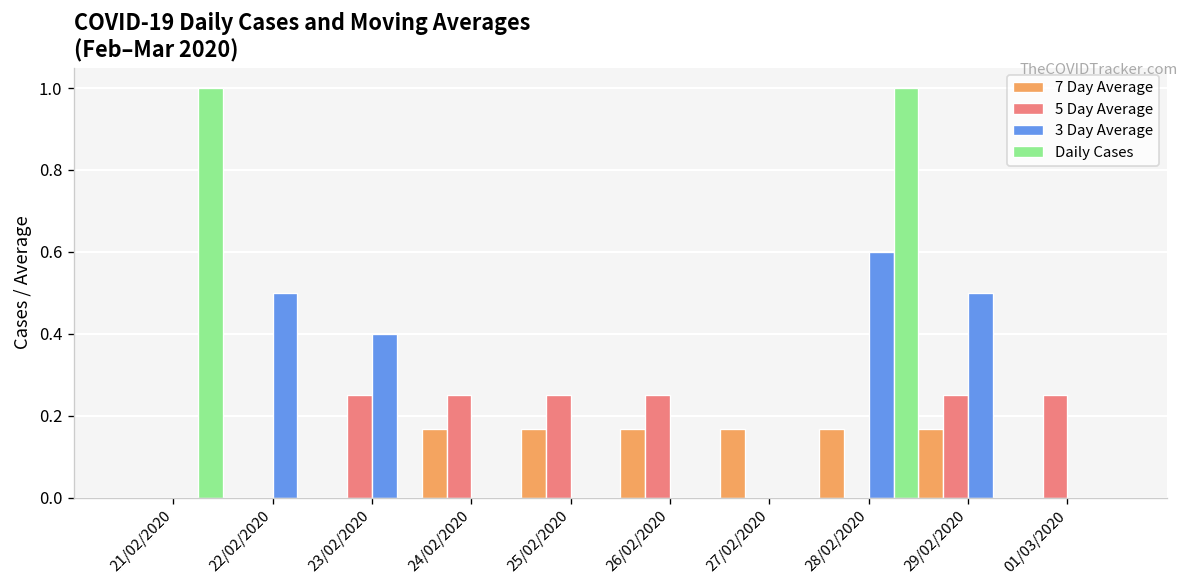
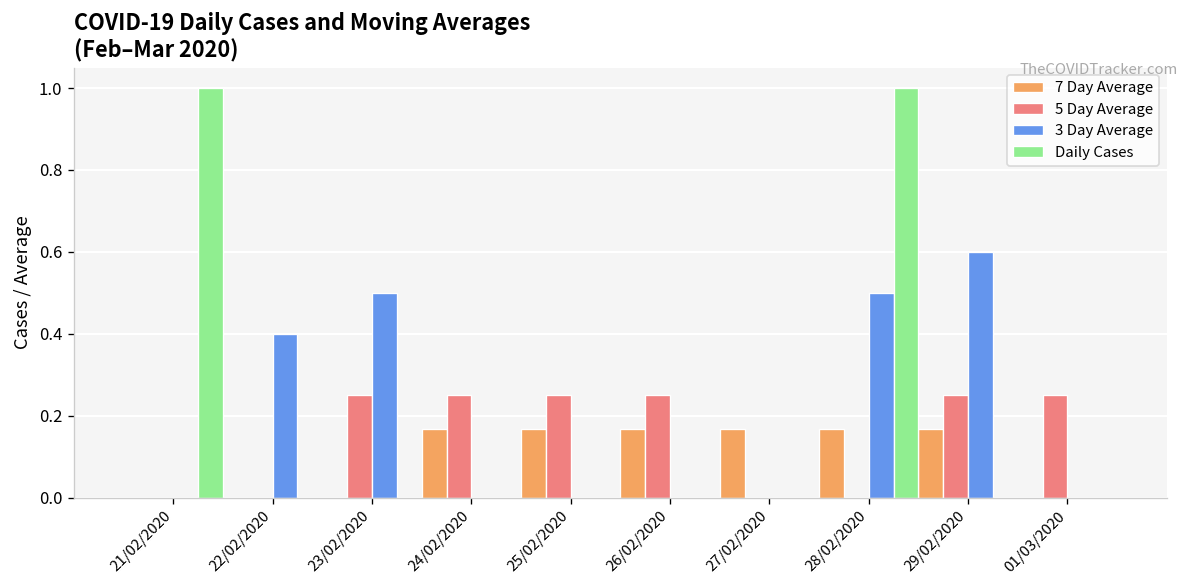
3 Day Average, 22/02/2020: 0.5 -> 0.4
3 Day Average, 23/02/2020: 0.4 -> 0.5
3 Day Average, 28/02/2020: 0.6 -> 0.5
3 Day Average, 29/02/2020: 0.5 -> 0.6
